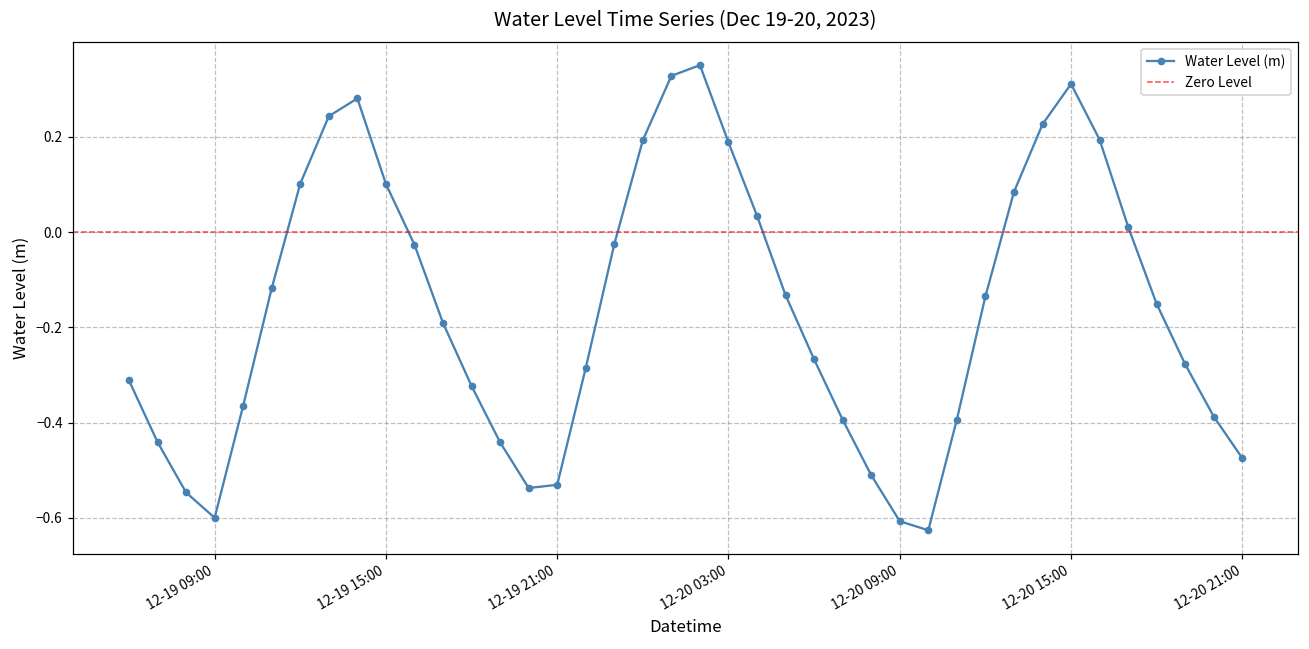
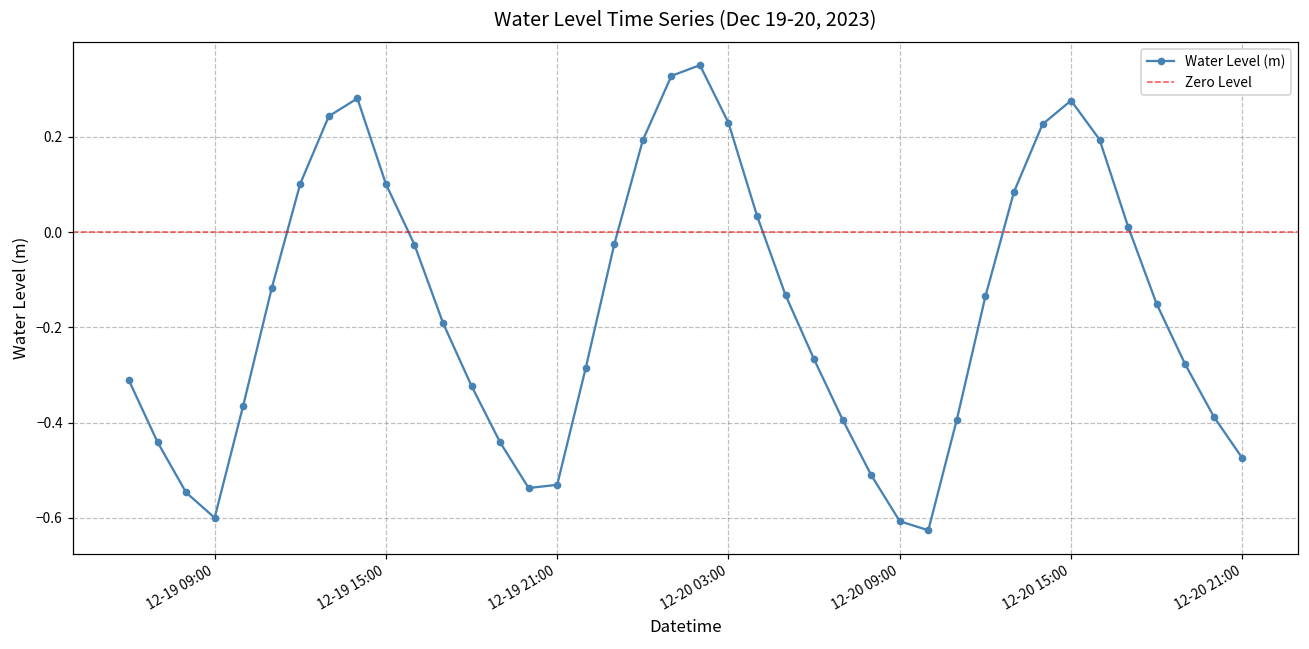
12-20 03:00: 0.19 -> 0.23
12-20 15:00: 0.31 -> 0.28
